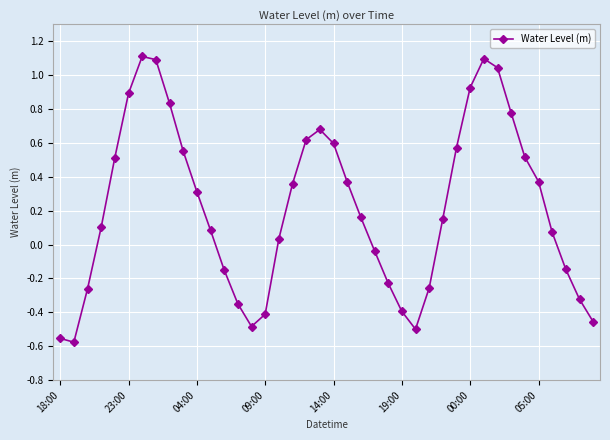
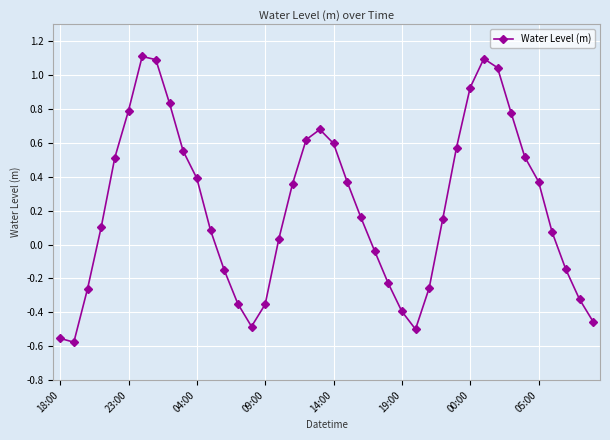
23:00: 0.89 -> 0.79
04:00: 0.31 -> 0.39
09:00: -0.41 -> -0.35
